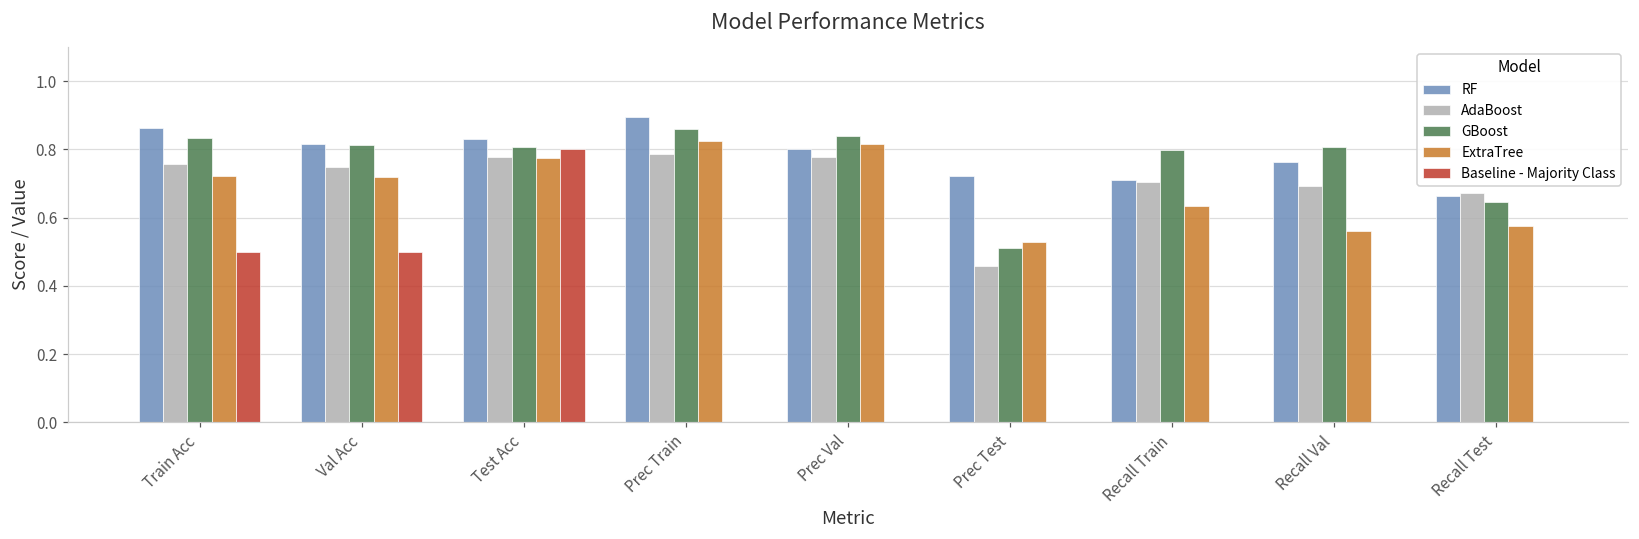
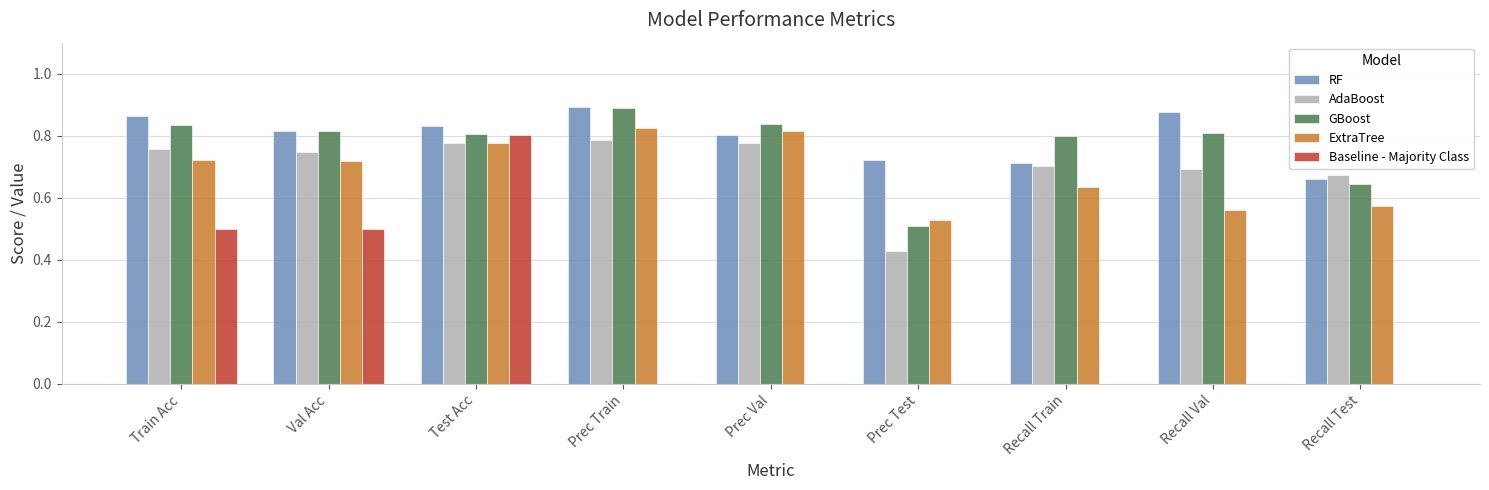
GBoost, Prec Train: 0.86 -> 0.89
AdaBoost, Prec Test: 0.46 -> 0.43
RF, Recall Val: 0.76 -> 0.88
